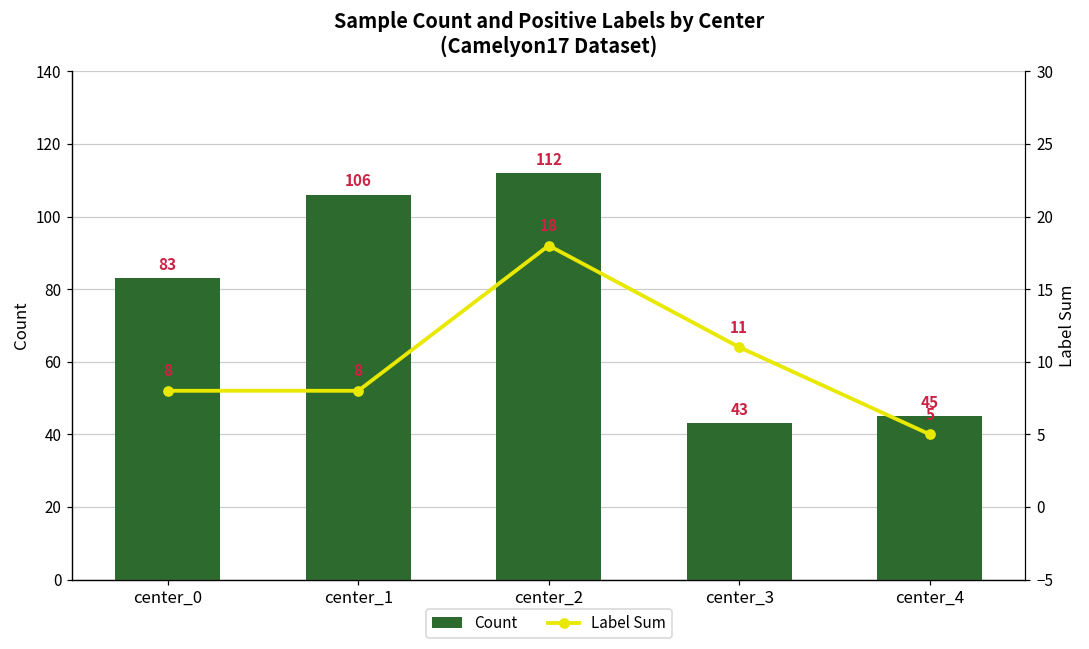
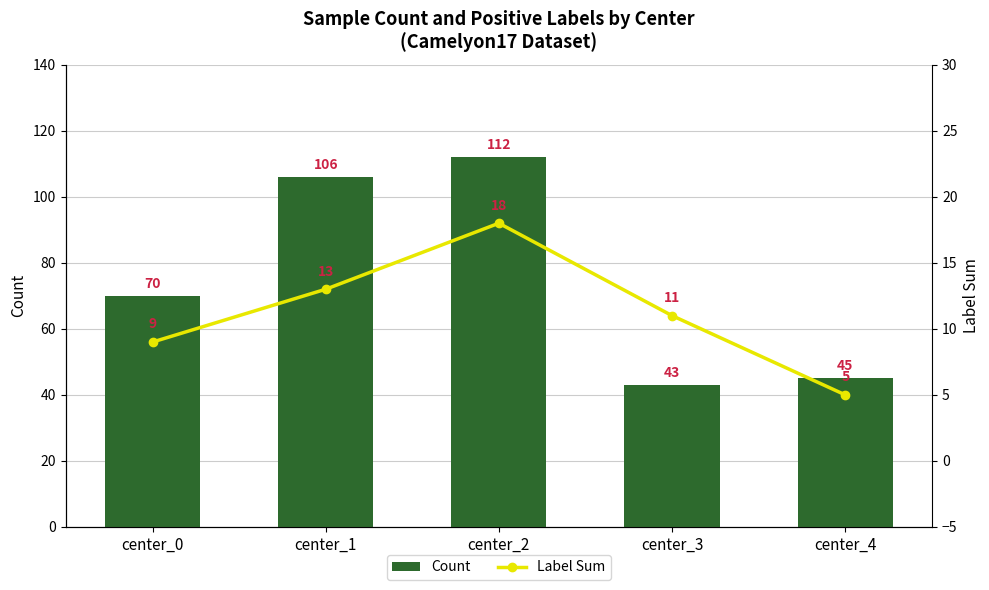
Count, center_0: 83 -> 70
Label Sum, center_0: 8 -> 9
Label Sum, center_1: 8 -> 13
